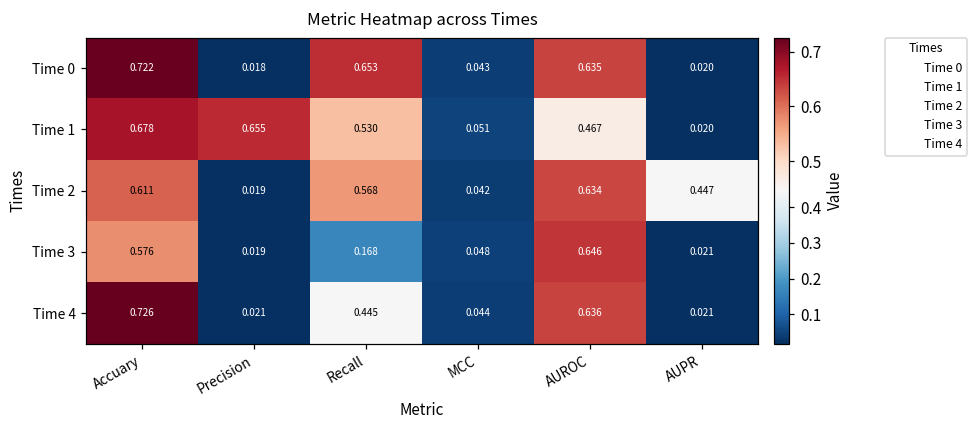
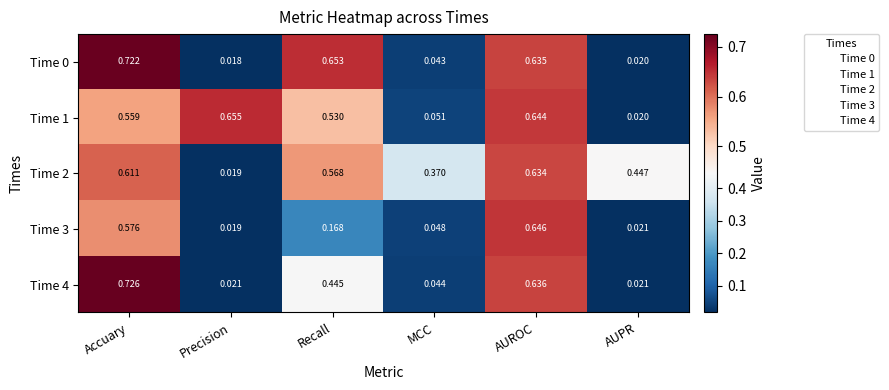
Time 1, Accuary: 0.678 -> 0.559
Time 1, AUROC: 0.467 -> 0.644
Time 2, MCC: 0.042 -> 0.370
